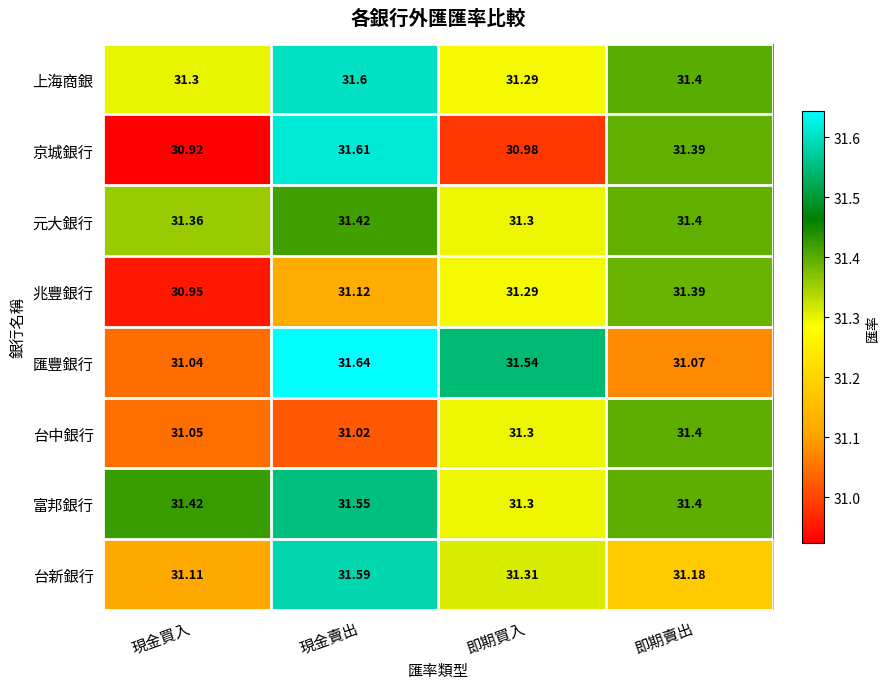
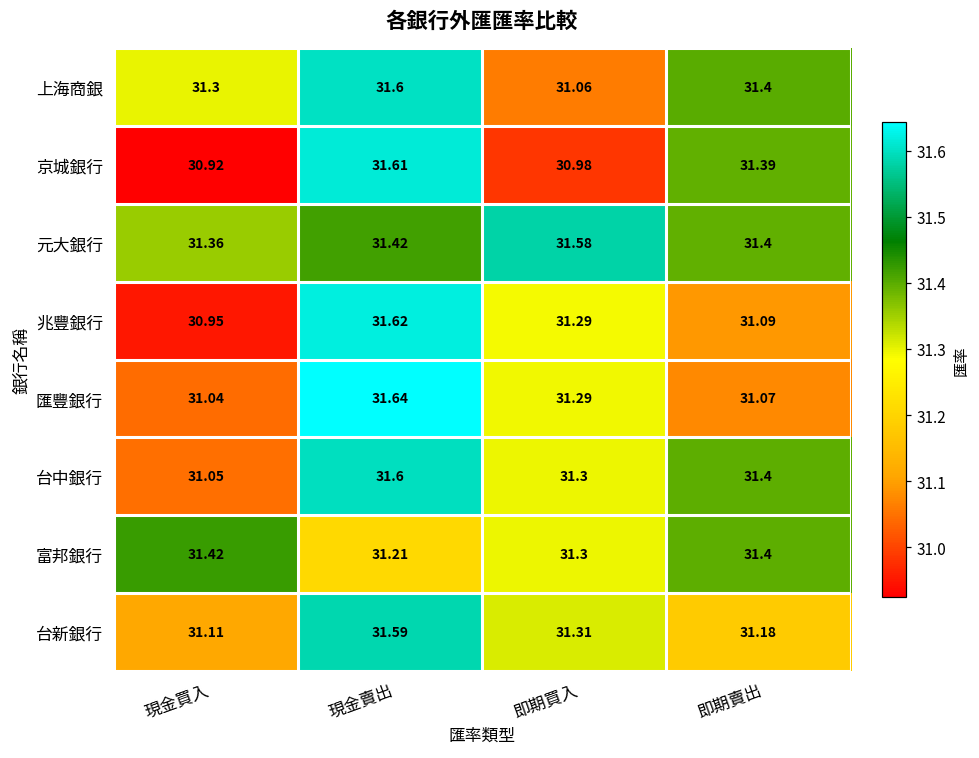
上海商銀, 即期買入: 31.29 -> 31.06
元大銀行, 即期買入: 31.3 -> 31.58
兆豐銀行, 現金賣出: 31.12 -> 31.62
兆豐銀行, 即期賣出: 31.39 -> 31.09
匯豐銀行, 即期買入: 31.54 -> 31.29
台中銀行, 現金賣出: 31.02 -> 31.6
富邦銀行, 現金賣出: 31.55 -> 31.21
